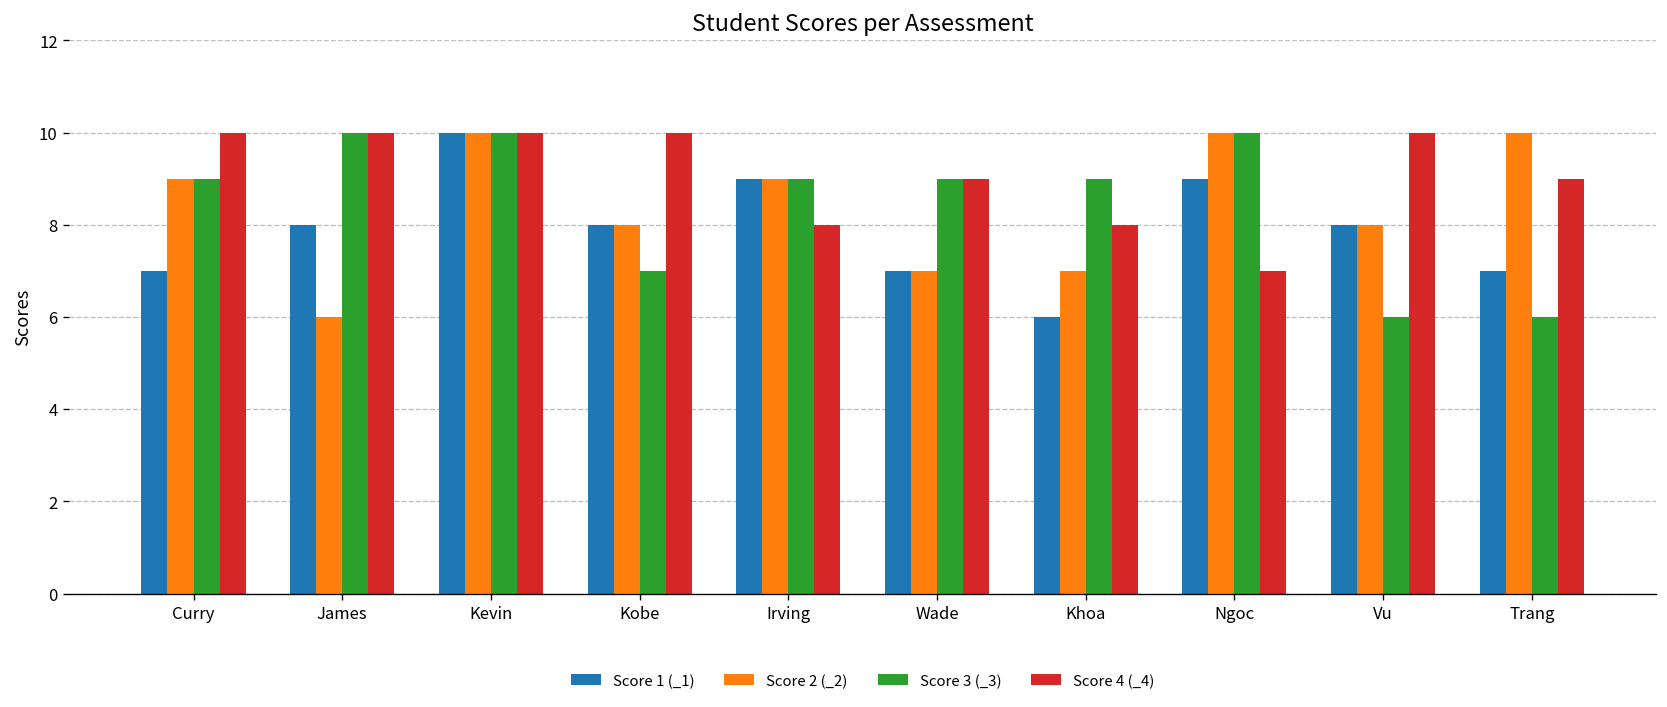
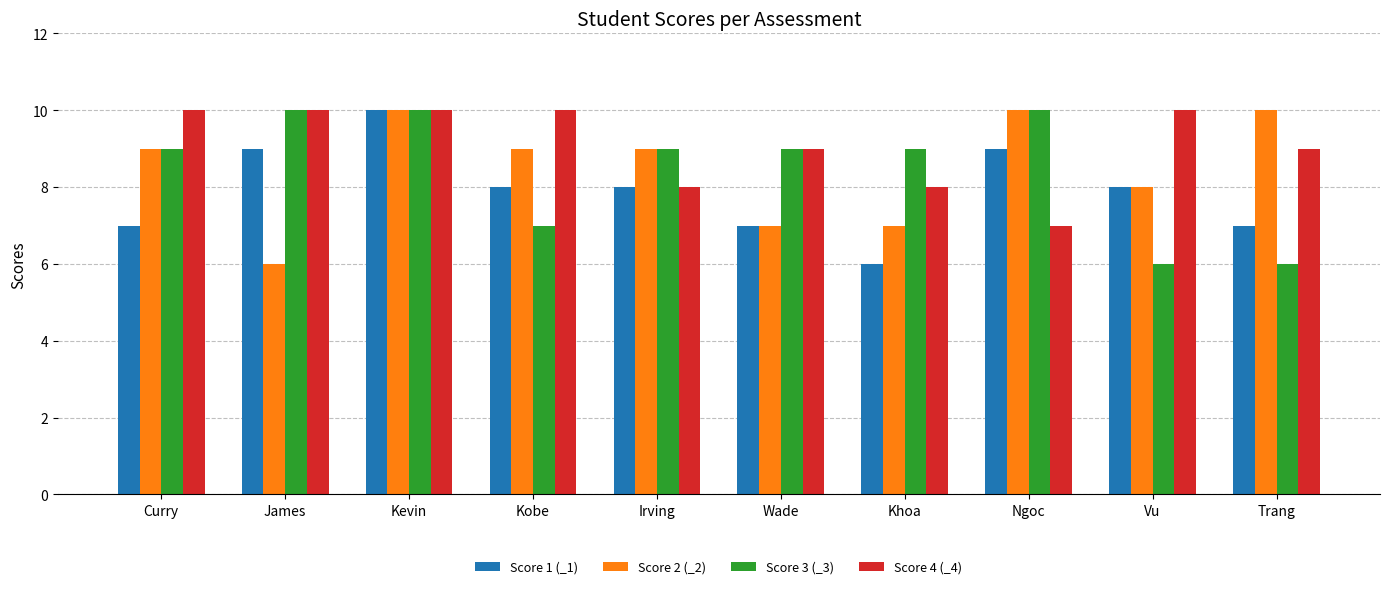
Score 1 (_1), James: 8 -> 9
Score 2 (_2), Kobe: 8 -> 9
Score 1 (_1), Irving: 9 -> 8
